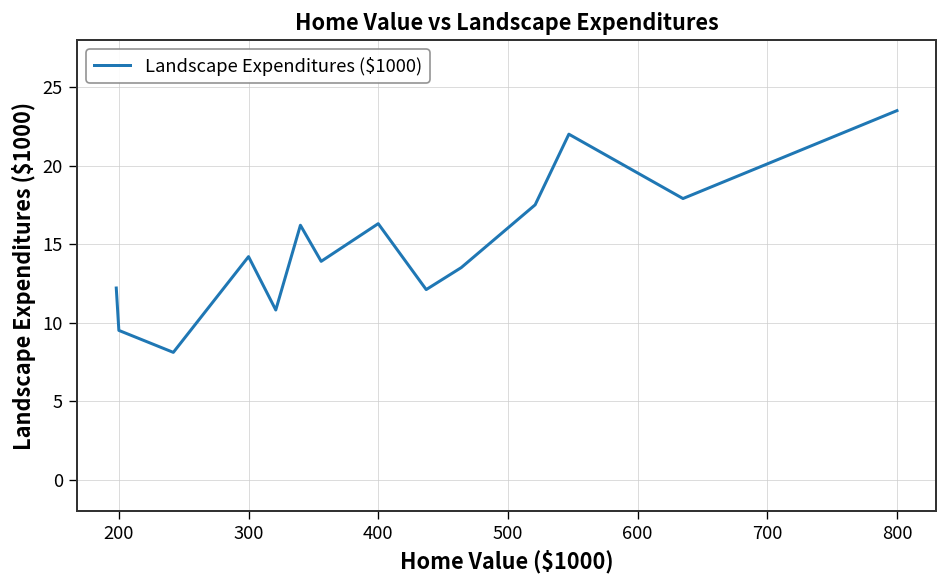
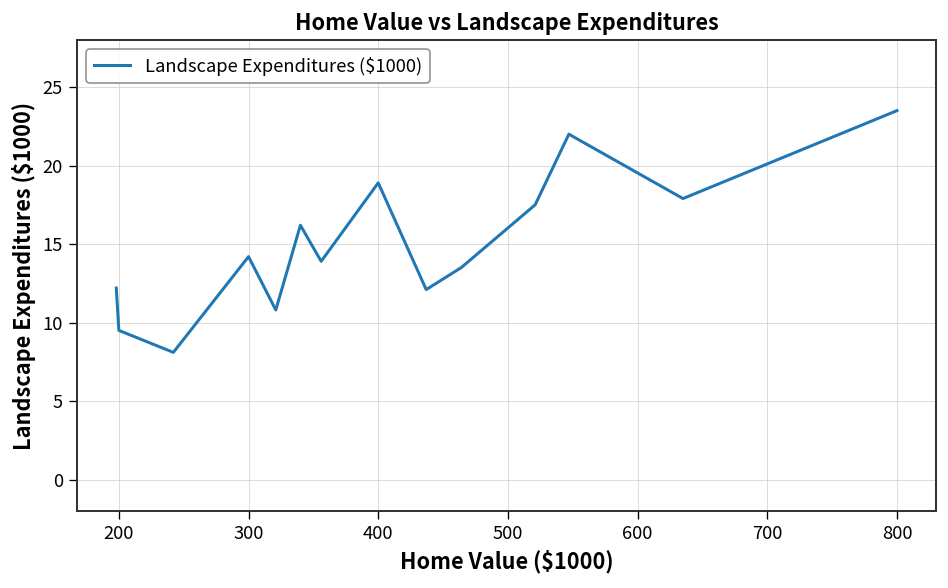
400: 16.3 -> 18.9
